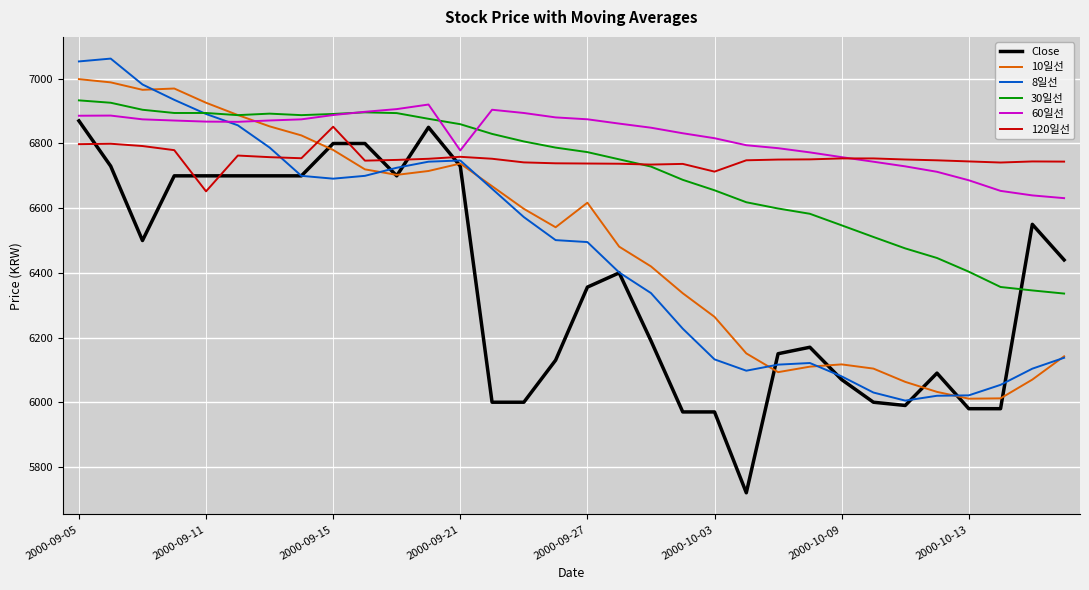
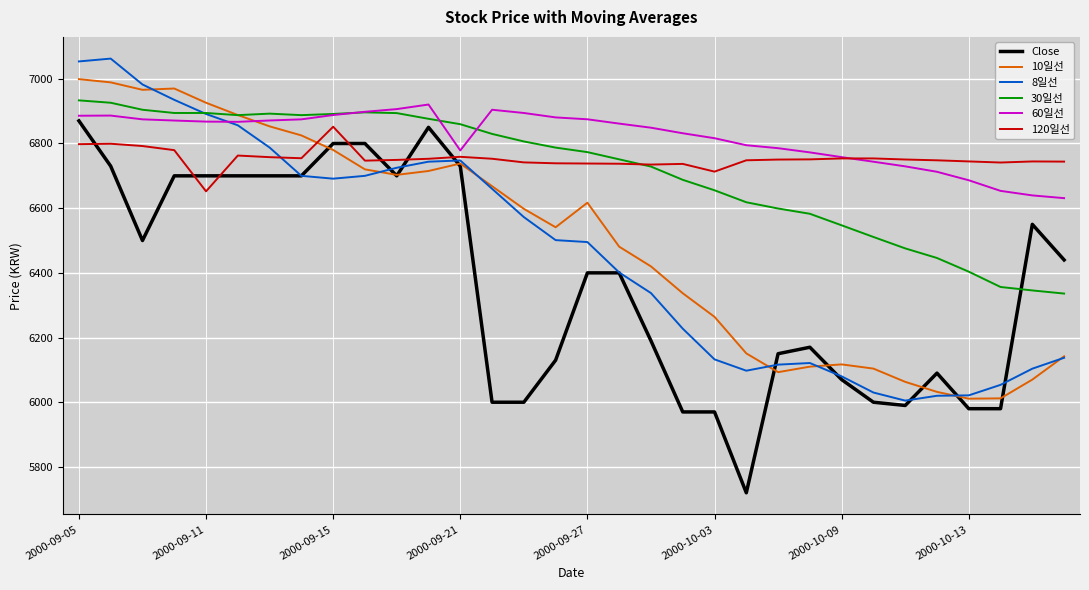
Close, 2000-09-27: 6360 -> 6400
